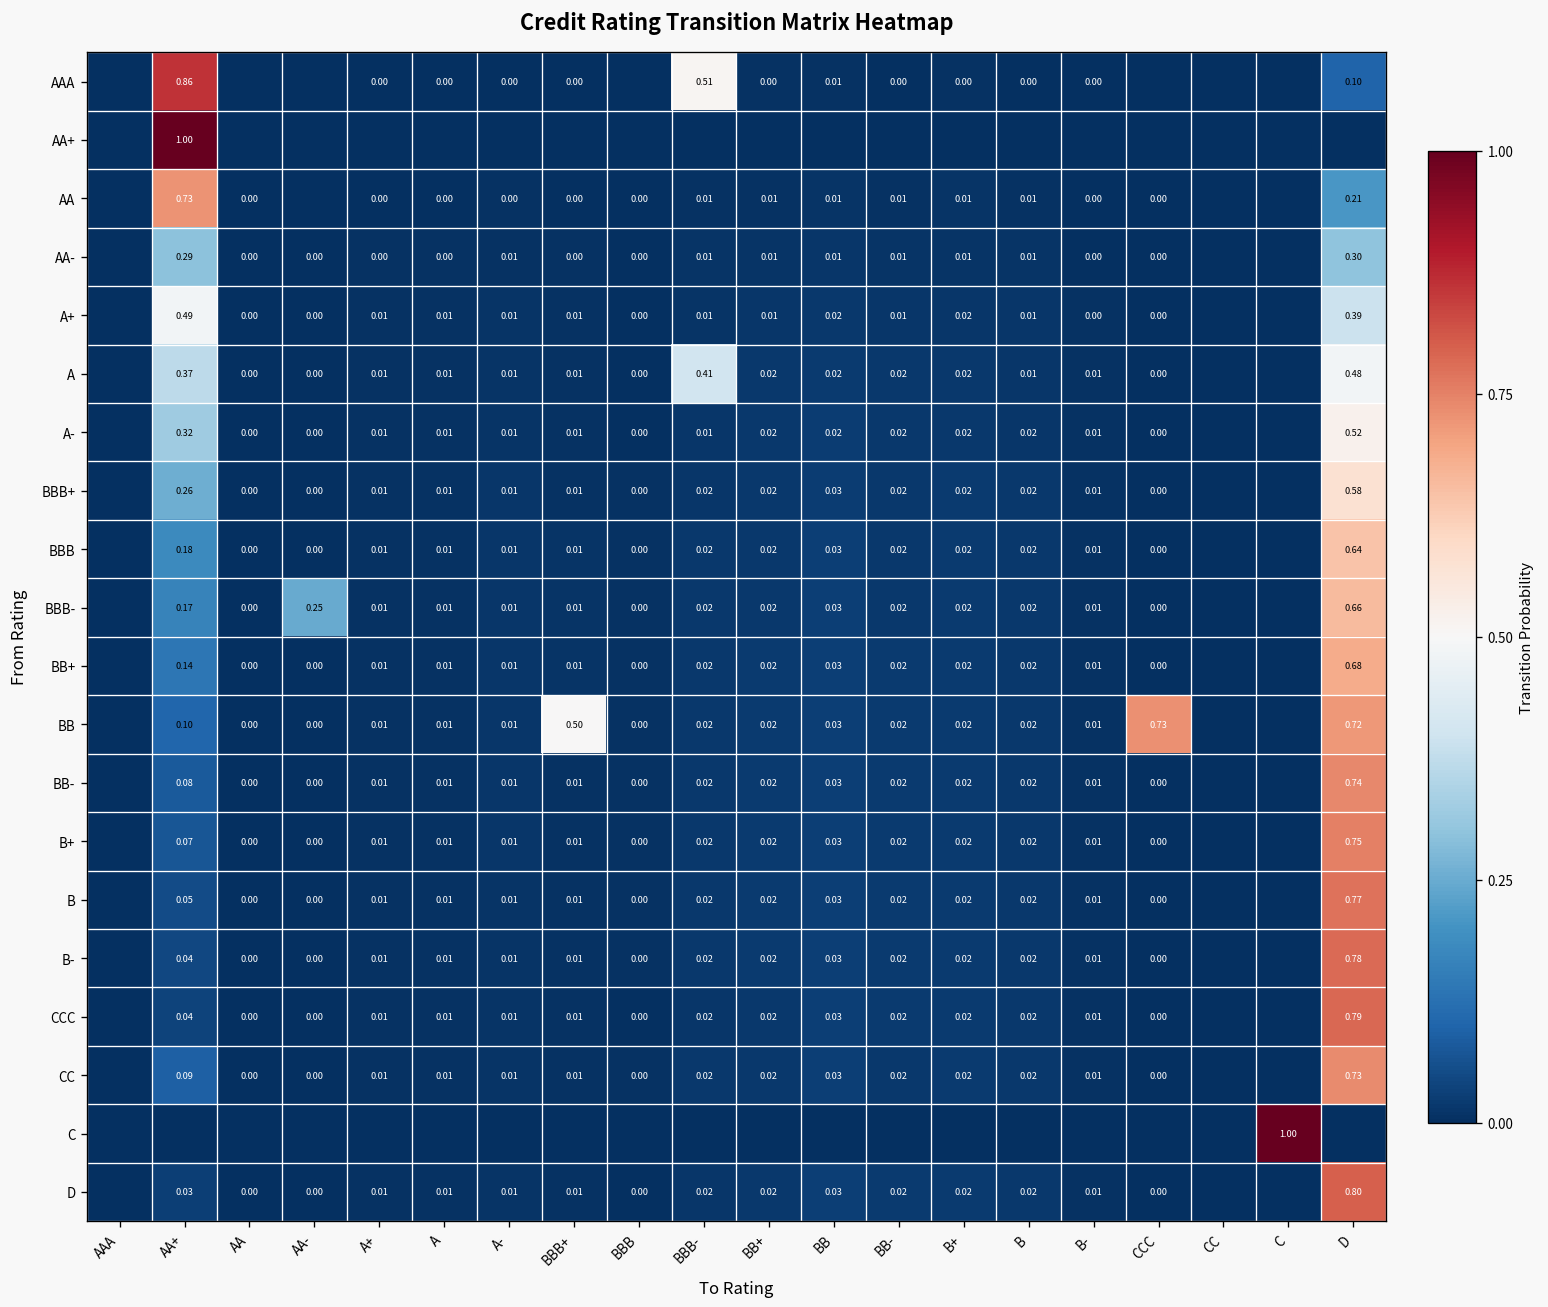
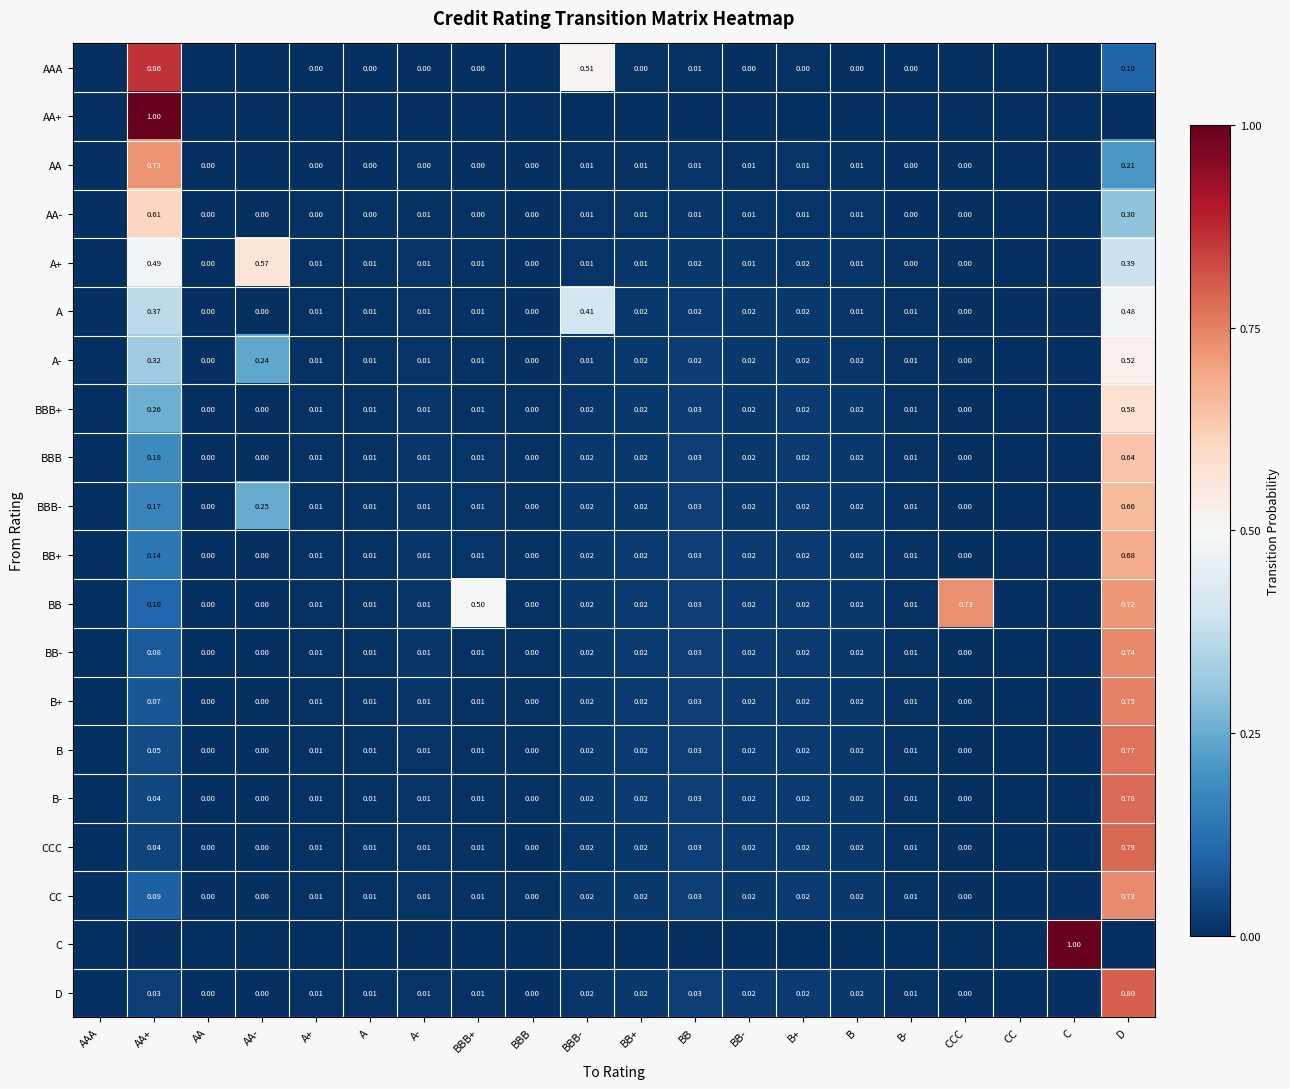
AA-, AA+: 0.29 -> 0.61
A+, AA-: 0.00 -> 0.57
A-, AA-: 0.00 -> 0.24
